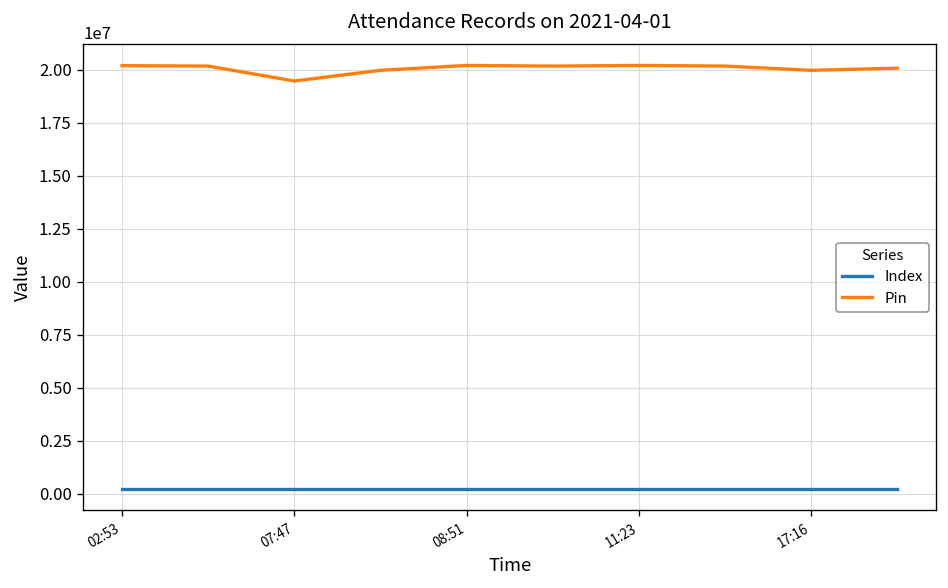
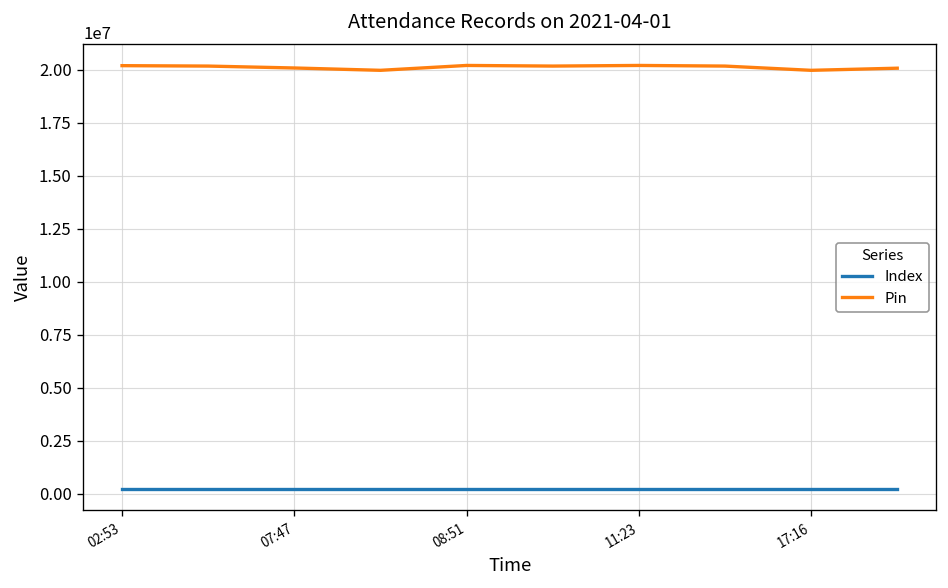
Pin, 07:47: 19500000 -> 20100000
